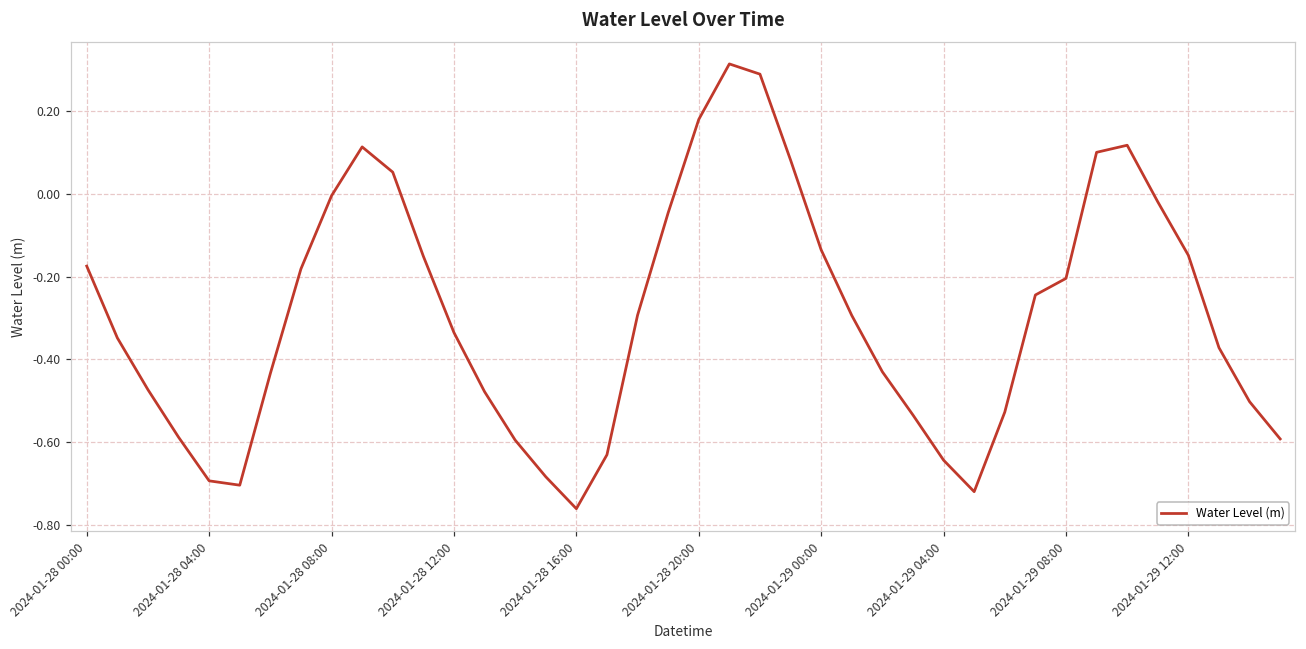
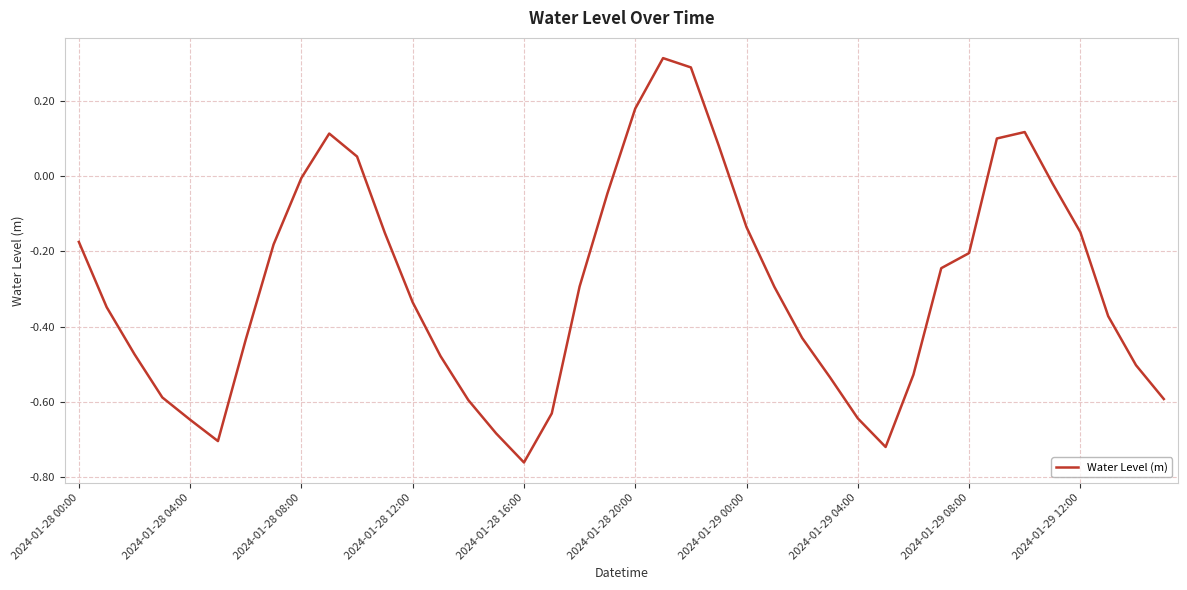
2024-01-28 04:00: -0.69 -> -0.65
